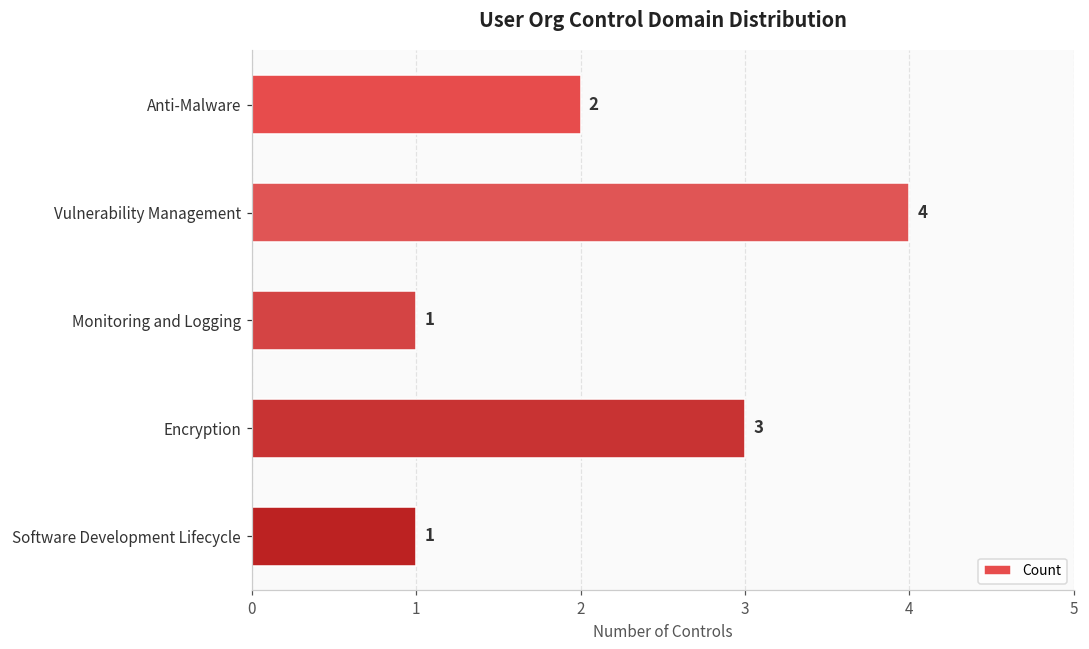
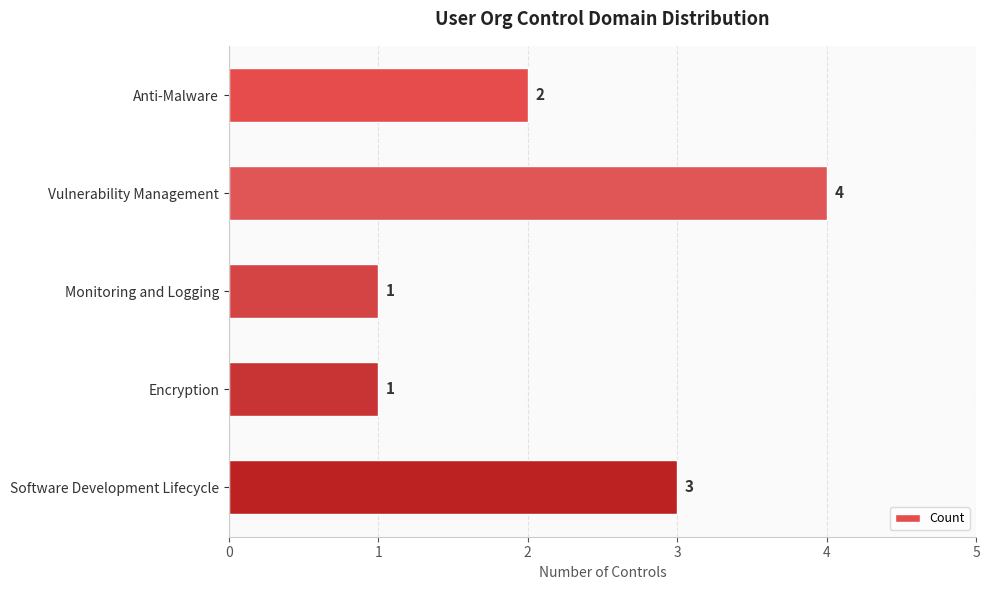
Encryption: 3 -> 1
Software Development Lifecycle: 1 -> 3
